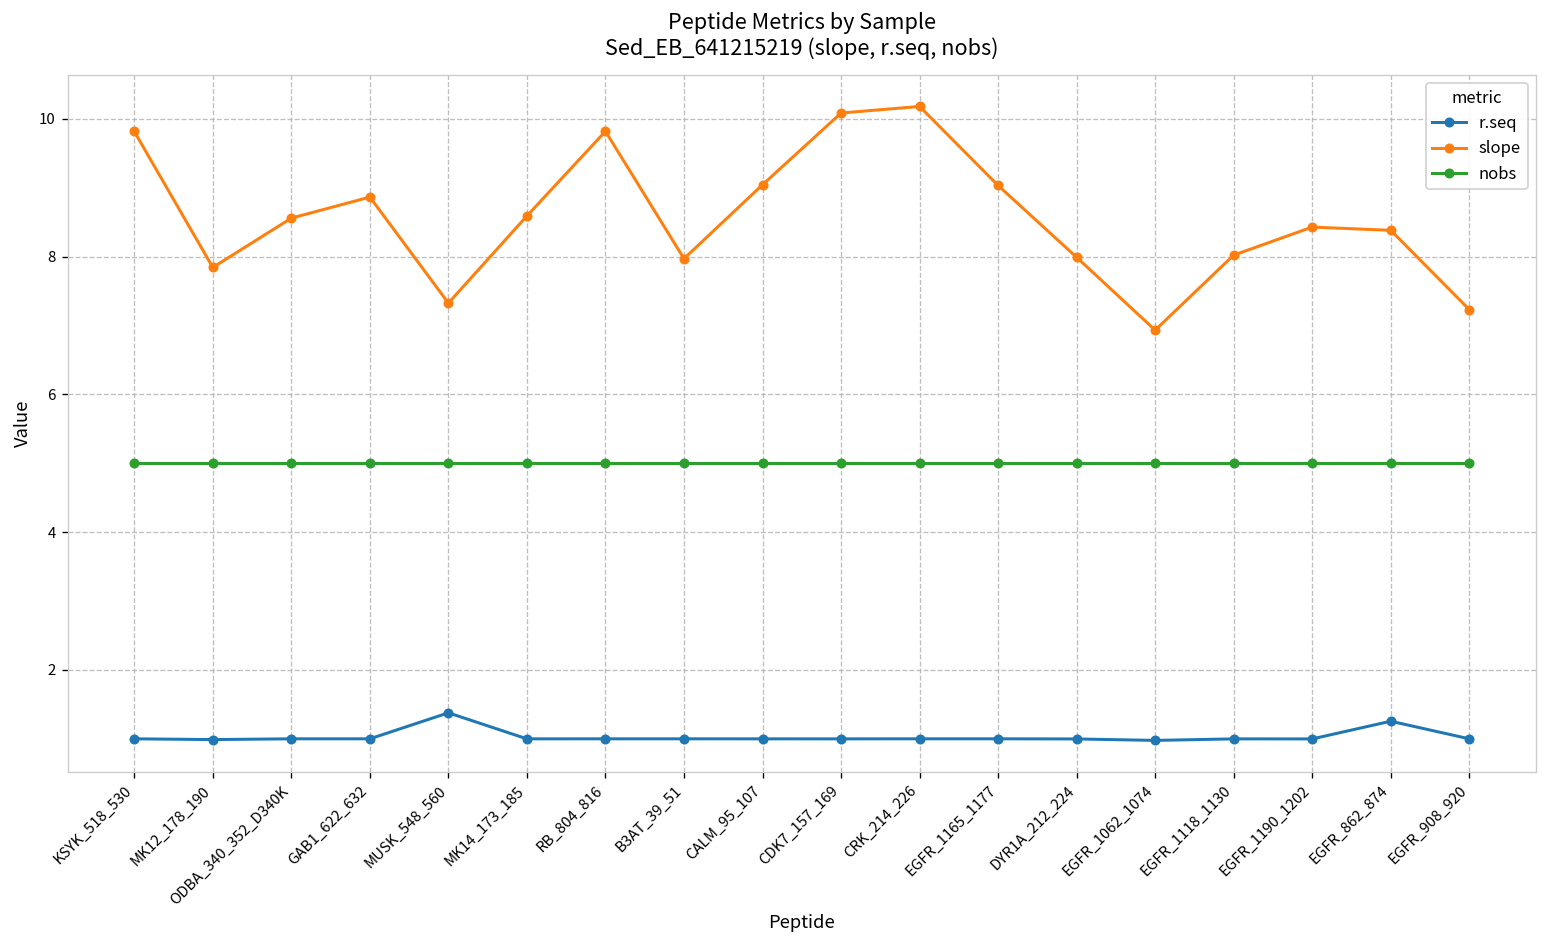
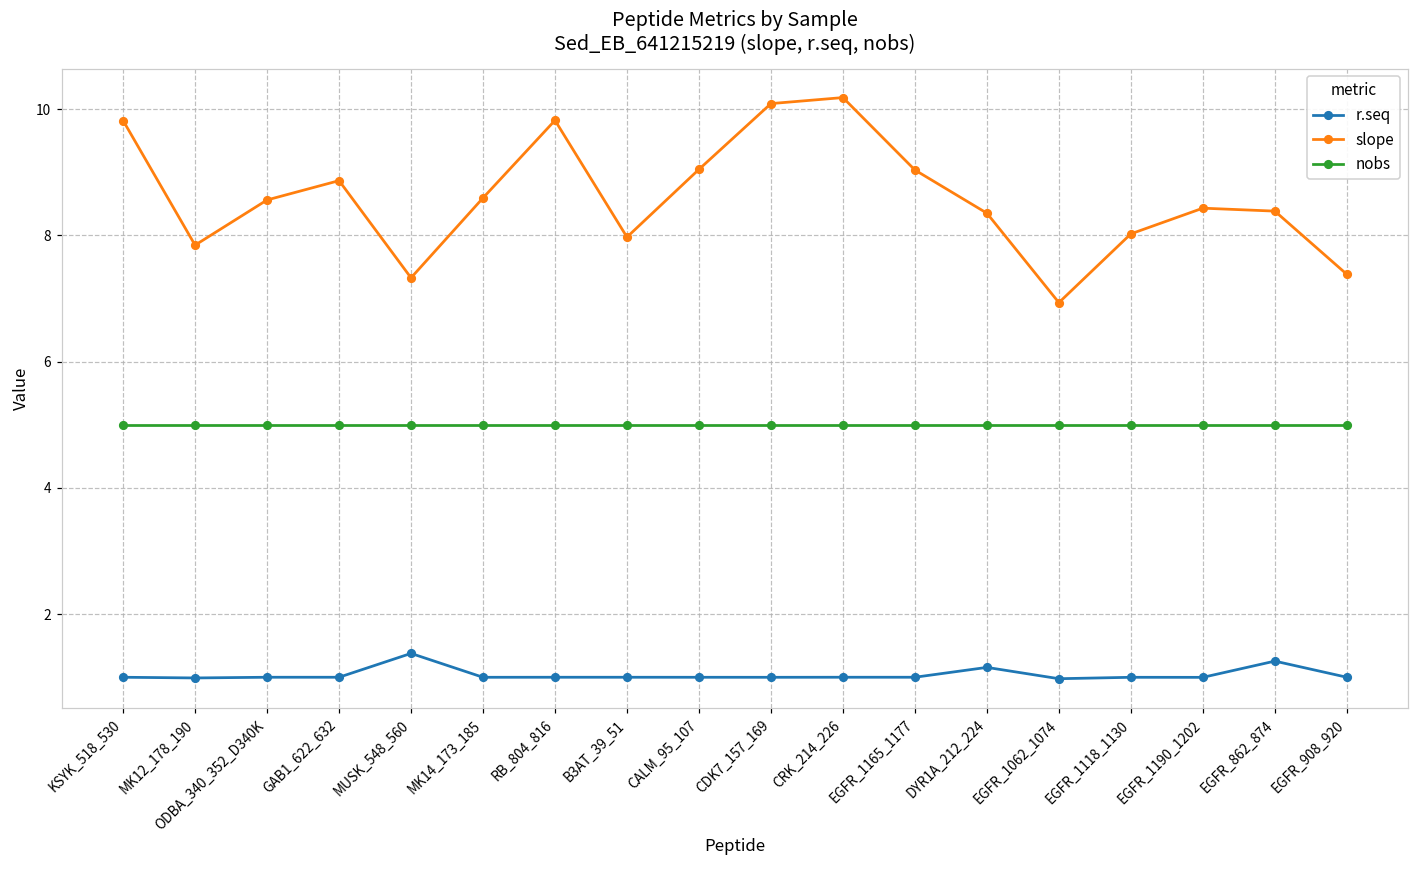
r.seq, DYR1A_212_224: 1.0 -> 1.2
slope, DYR1A_212_224: 8.0 -> 8.4
slope, EGFR_908_920: 7.2 -> 7.4
